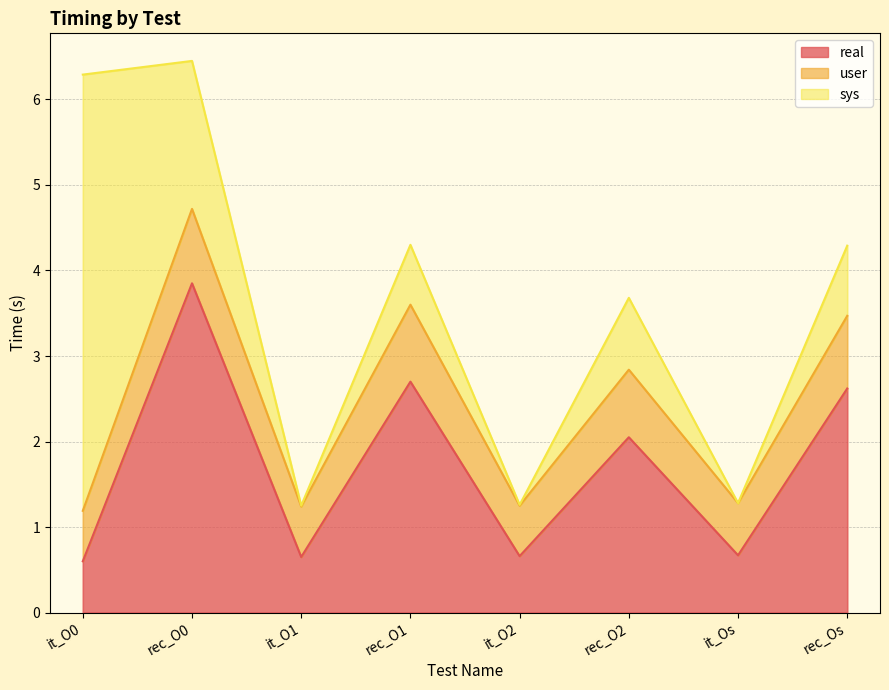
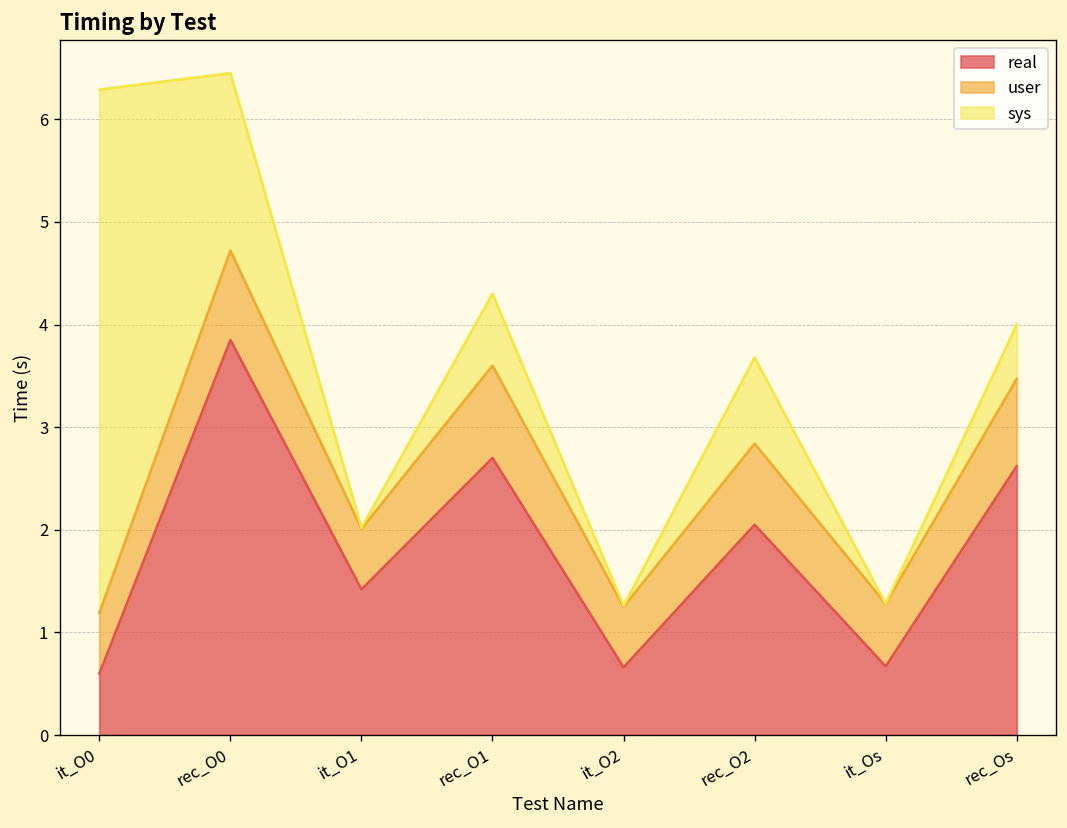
real, it_O1: 0.7 -> 1.4
sys, rec_Os: 0.8 -> 0.5
